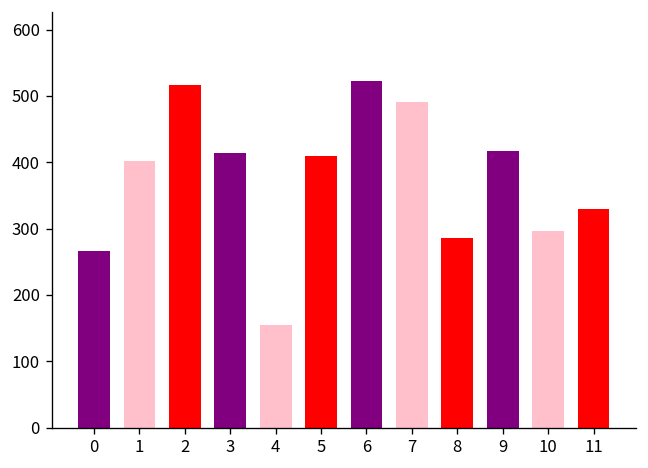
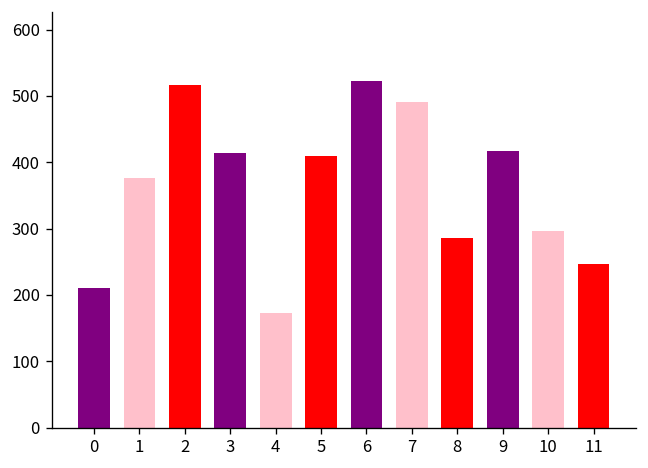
0: 270 -> 210
1: 400 -> 380
4: 150 -> 170
11: 330 -> 250
